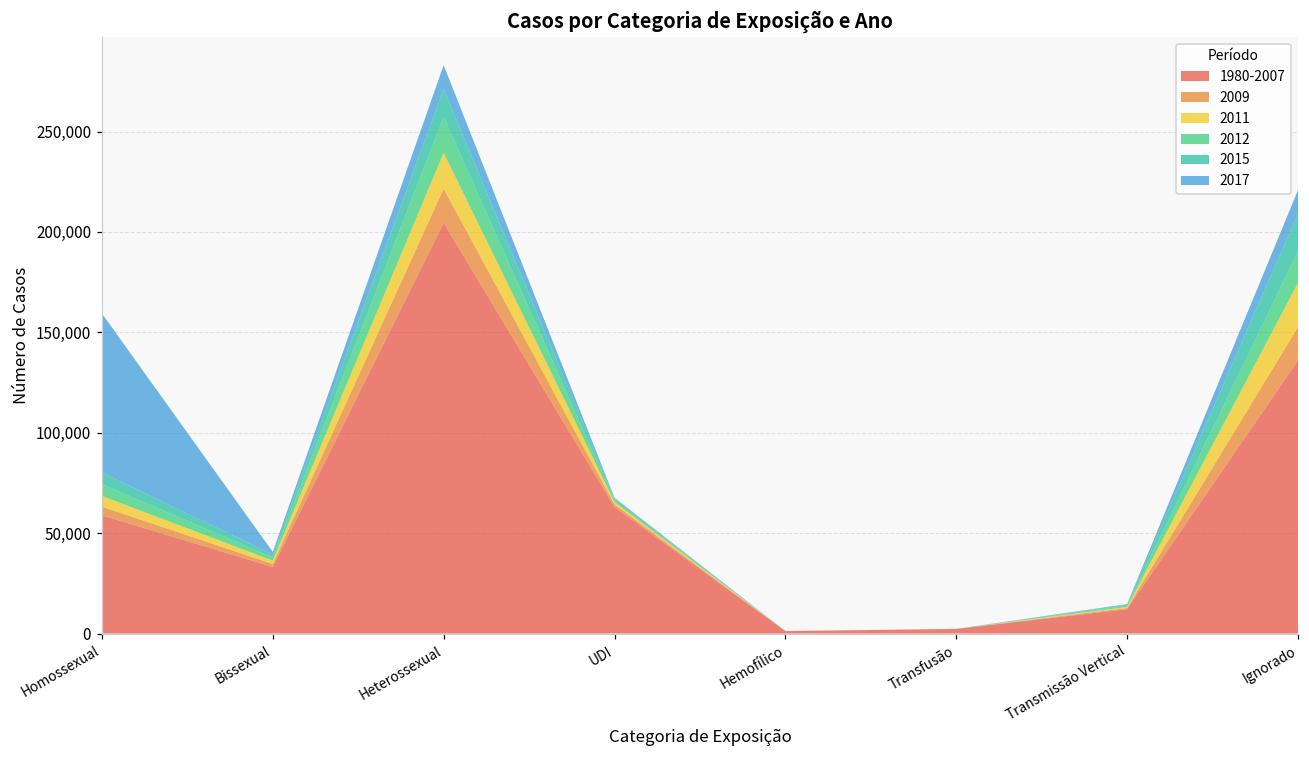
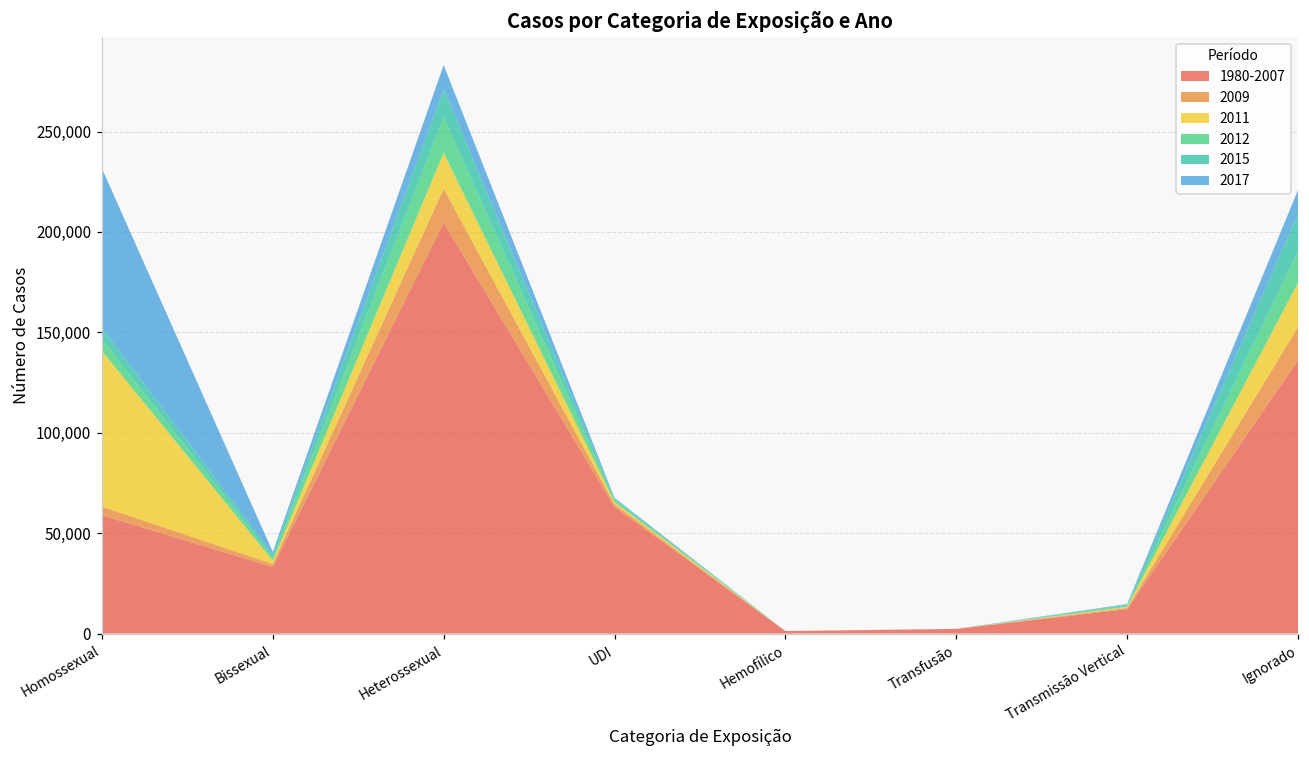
2011, Homossexual: 5,000 -> 78,000
